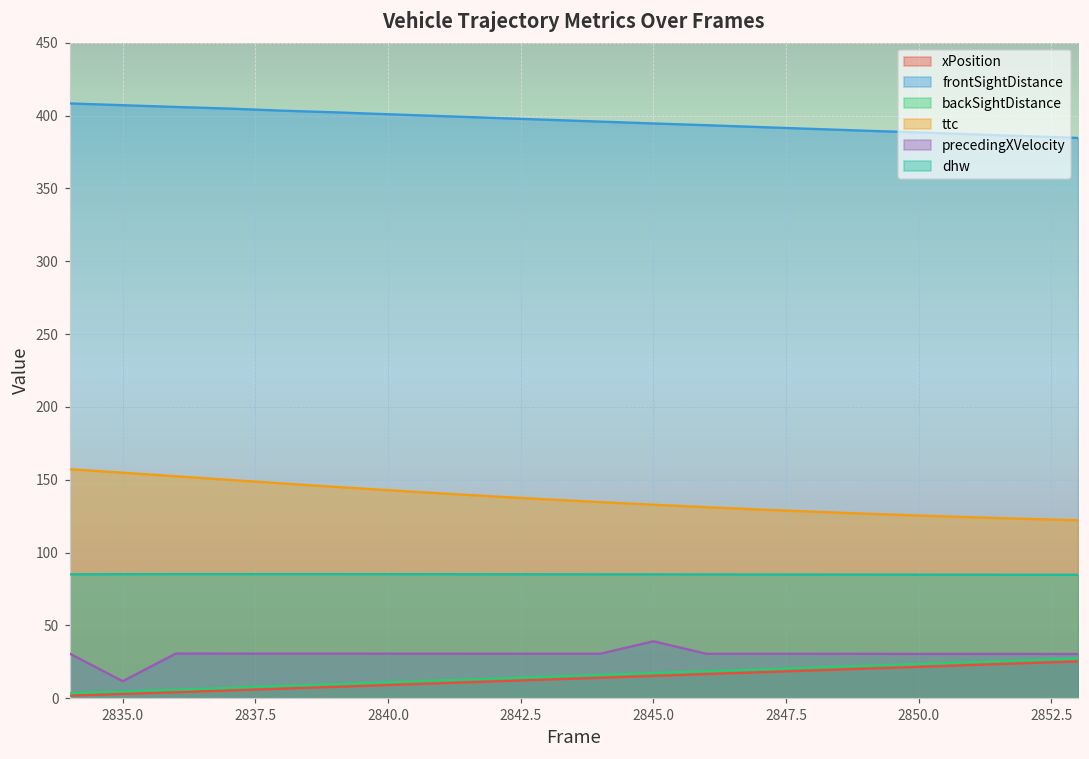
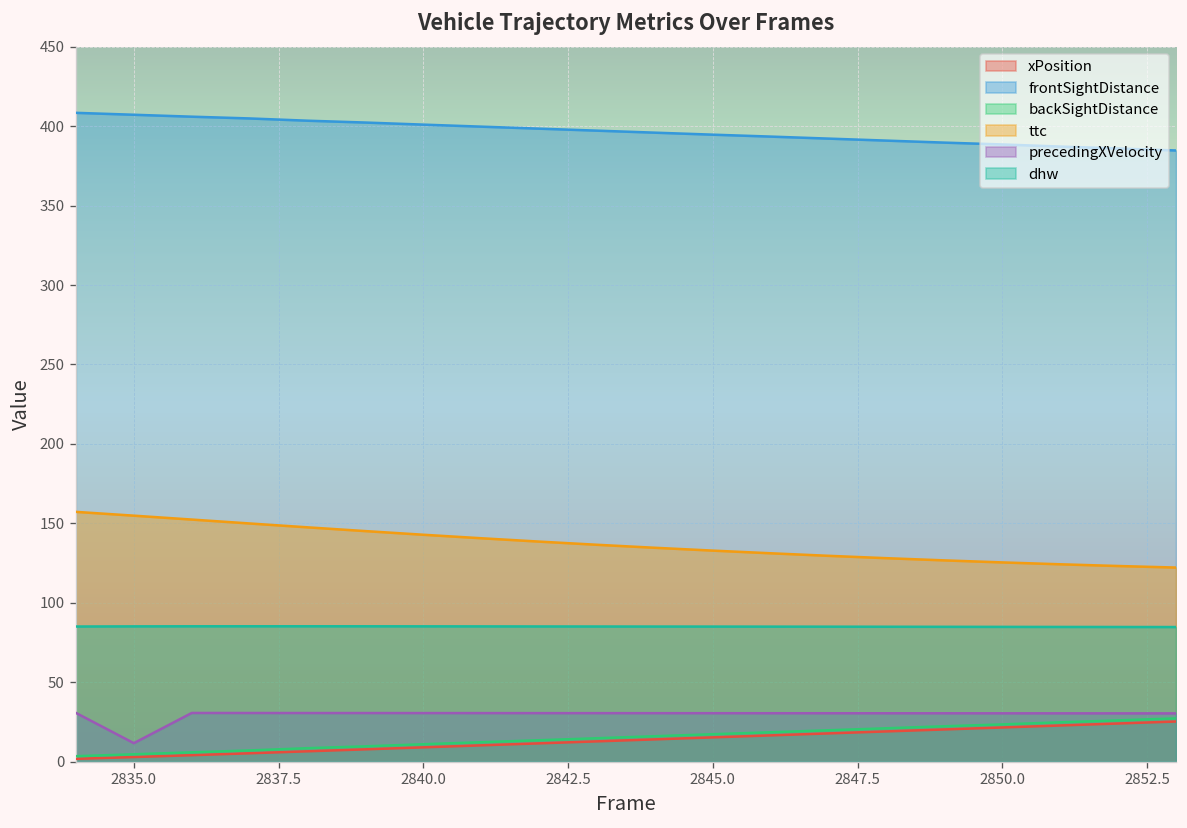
precedingXVelocity, 2845.0: 39 -> 31
